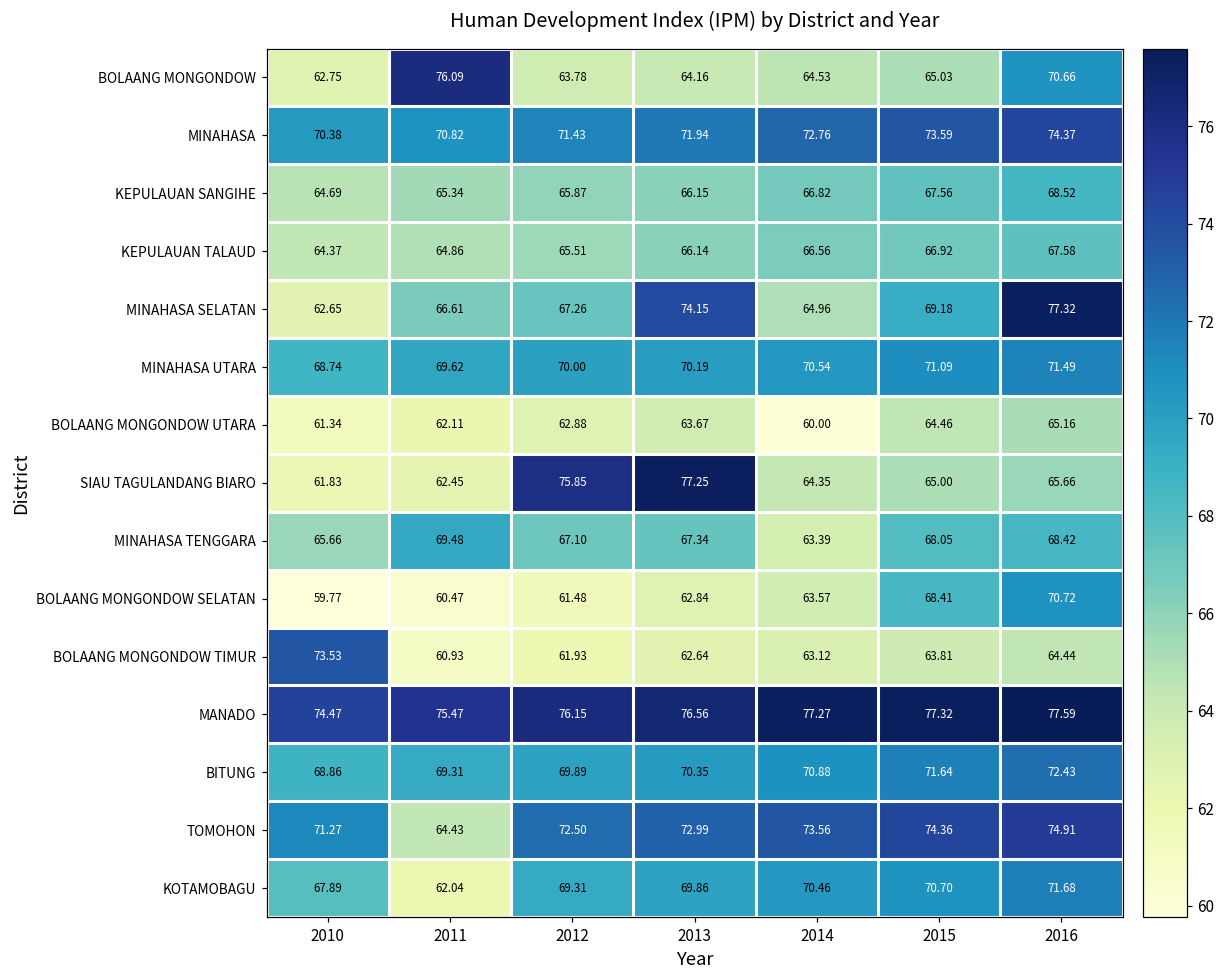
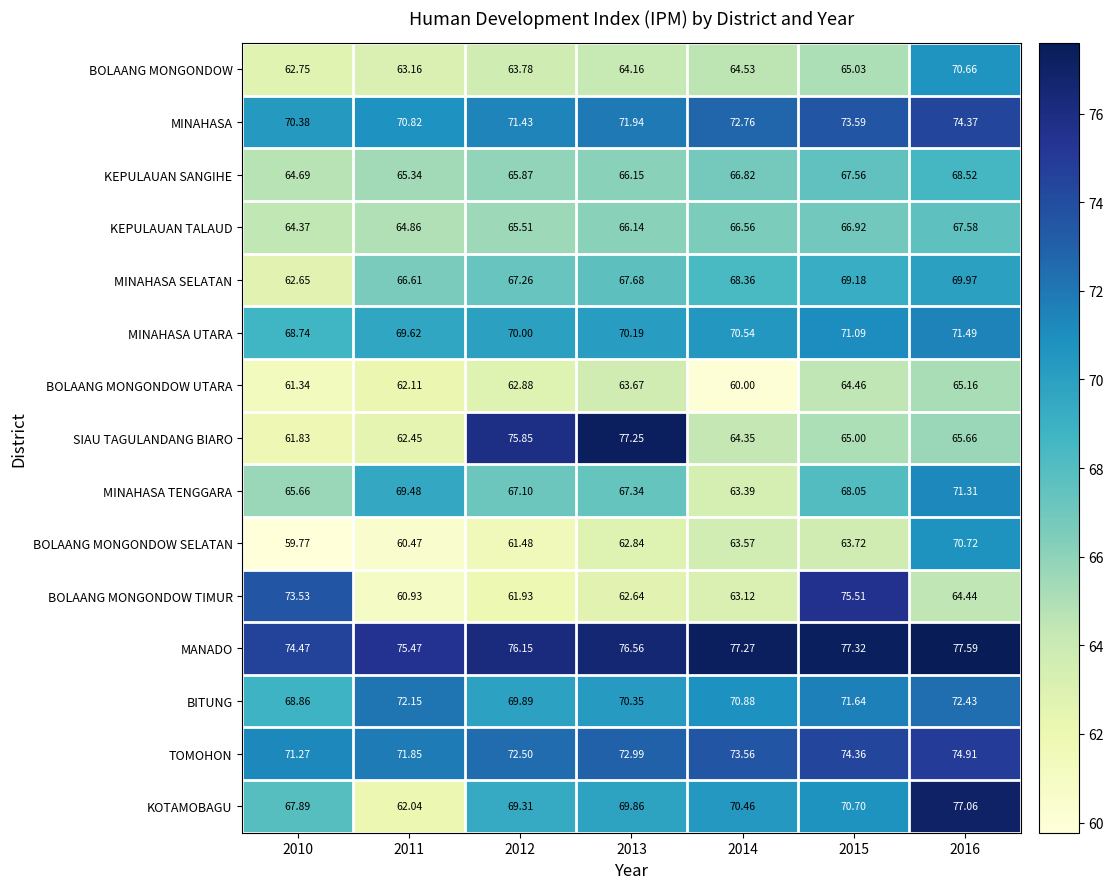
BOLAANG MONGONDOW, 2011: 76.09 -> 63.16
MINAHASA SELATAN, 2013: 74.15 -> 67.68
MINAHASA SELATAN, 2014: 64.96 -> 68.36
MINAHASA SELATAN, 2016: 77.32 -> 69.97
MINAHASA TENGGARA, 2016: 68.42 -> 71.31
BOLAANG MONGONDOW SELATAN, 2015: 68.41 -> 63.72
BOLAANG MONGONDOW TIMUR, 2015: 63.81 -> 75.51
BITUNG, 2011: 69.31 -> 72.15
TOMOHON, 2011: 64.43 -> 71.85
KOTAMOBAGU, 2016: 71.68 -> 77.06
